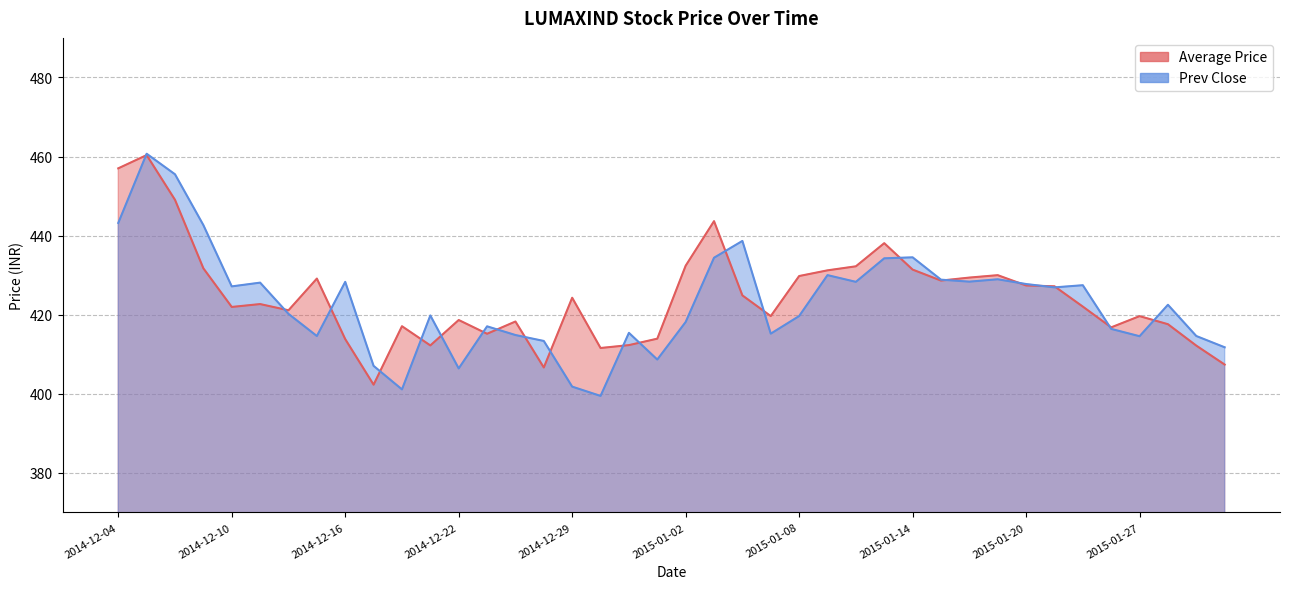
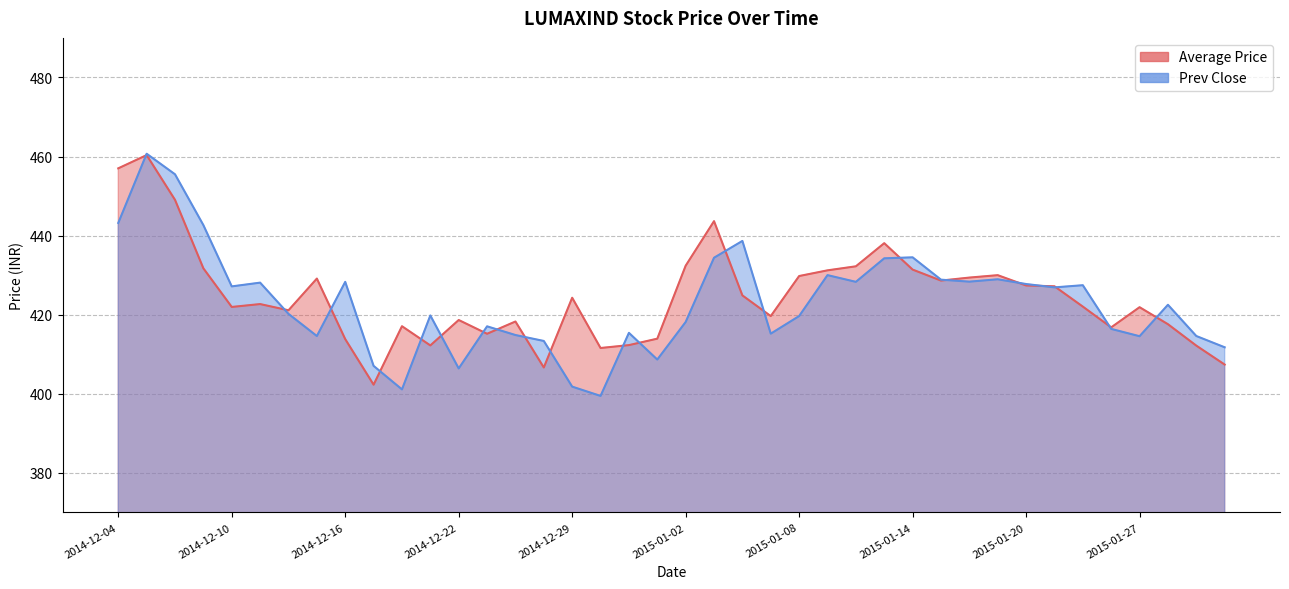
Average Price, 2015-01-27: 420 -> 422
